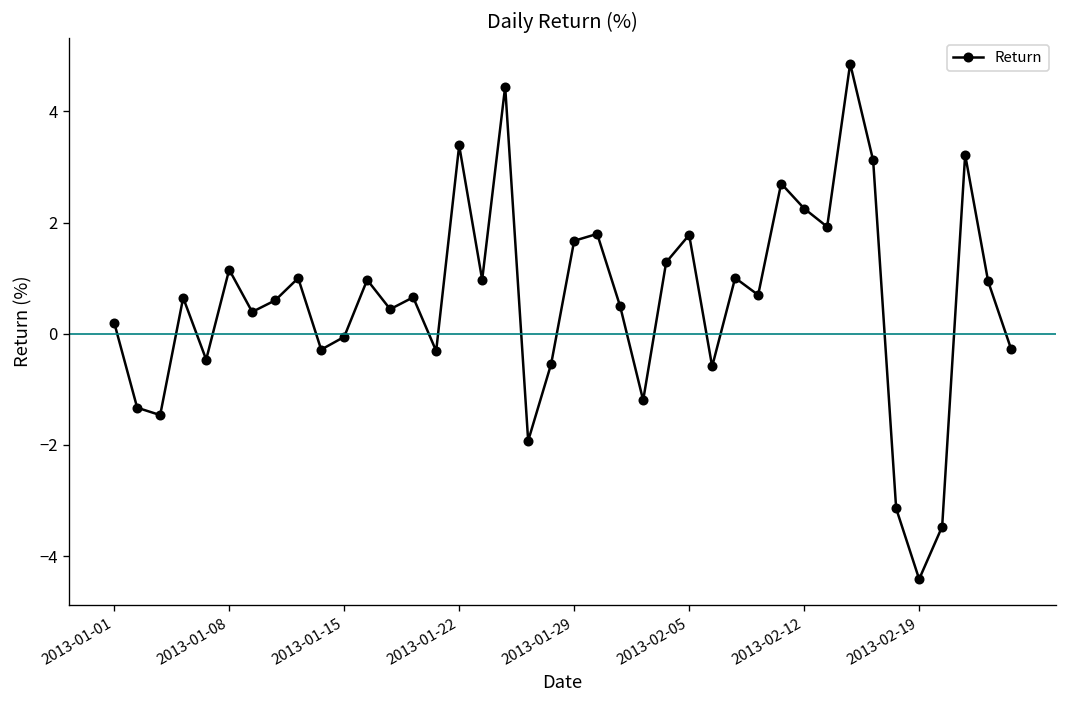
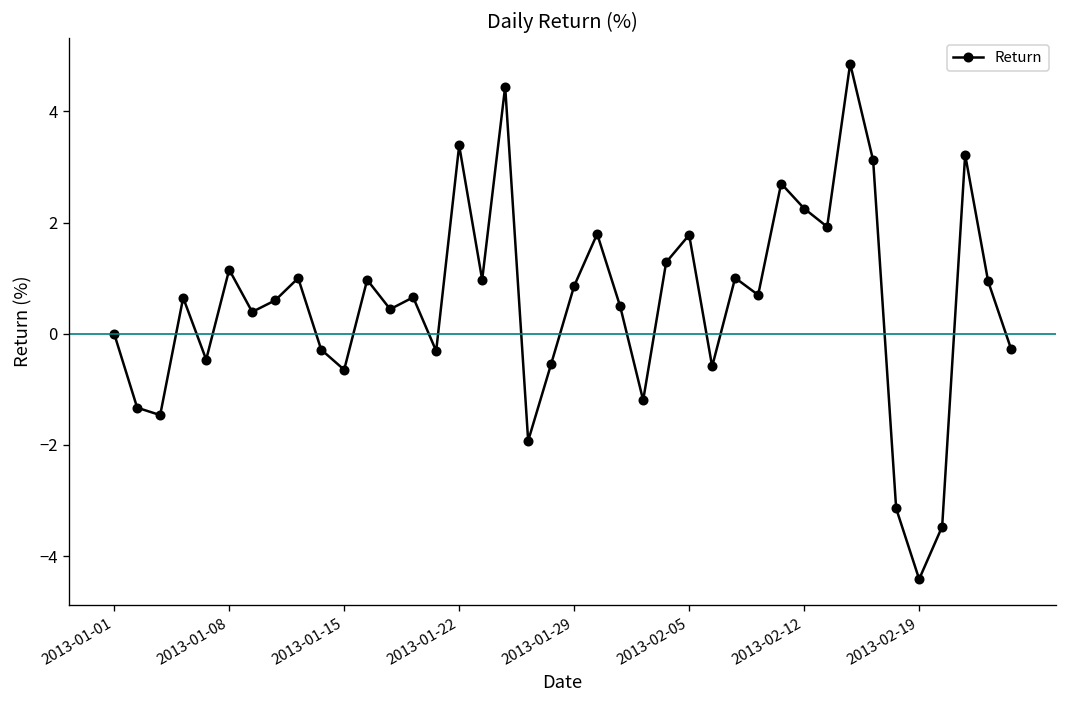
2013-01-01: 0.2 -> 0.0
2013-01-15: -0.1 -> -0.6
2013-01-29: 1.7 -> 0.9
